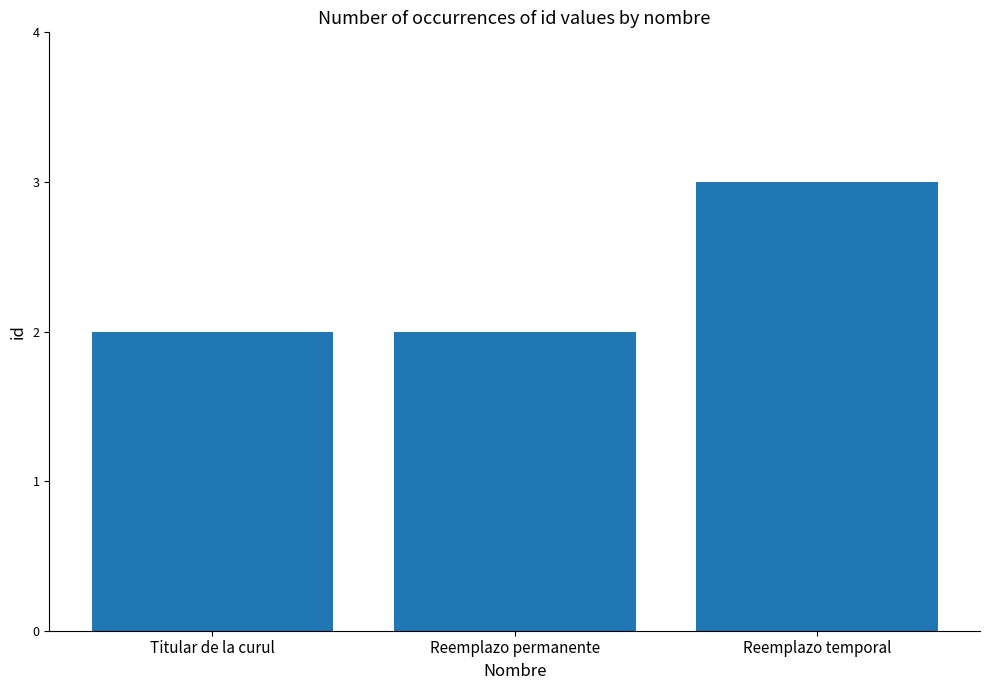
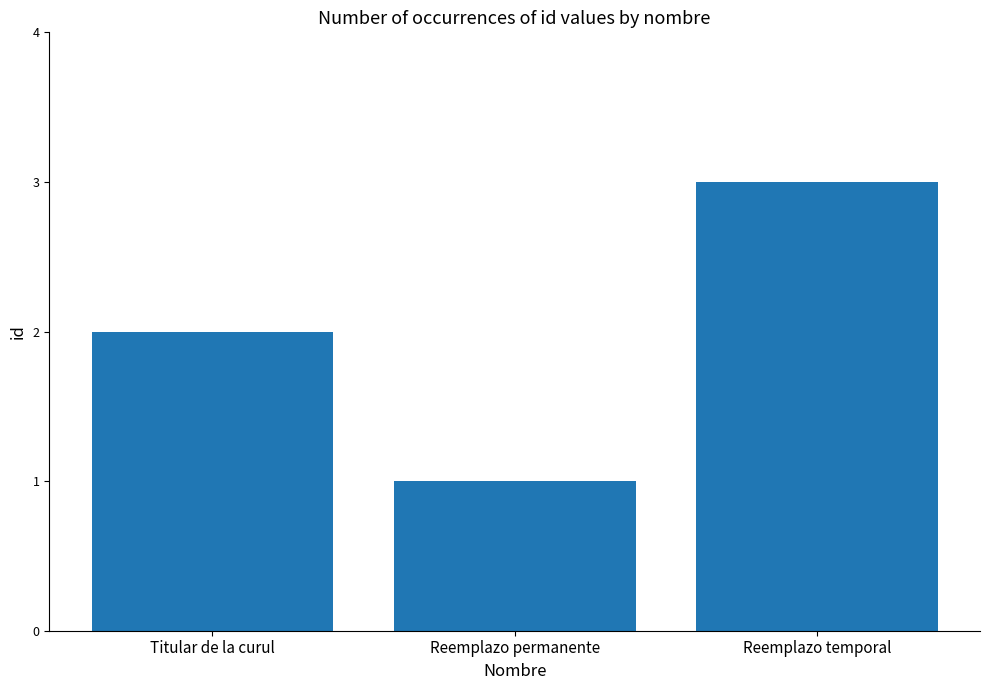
Reemplazo permanente: 2 -> 1
